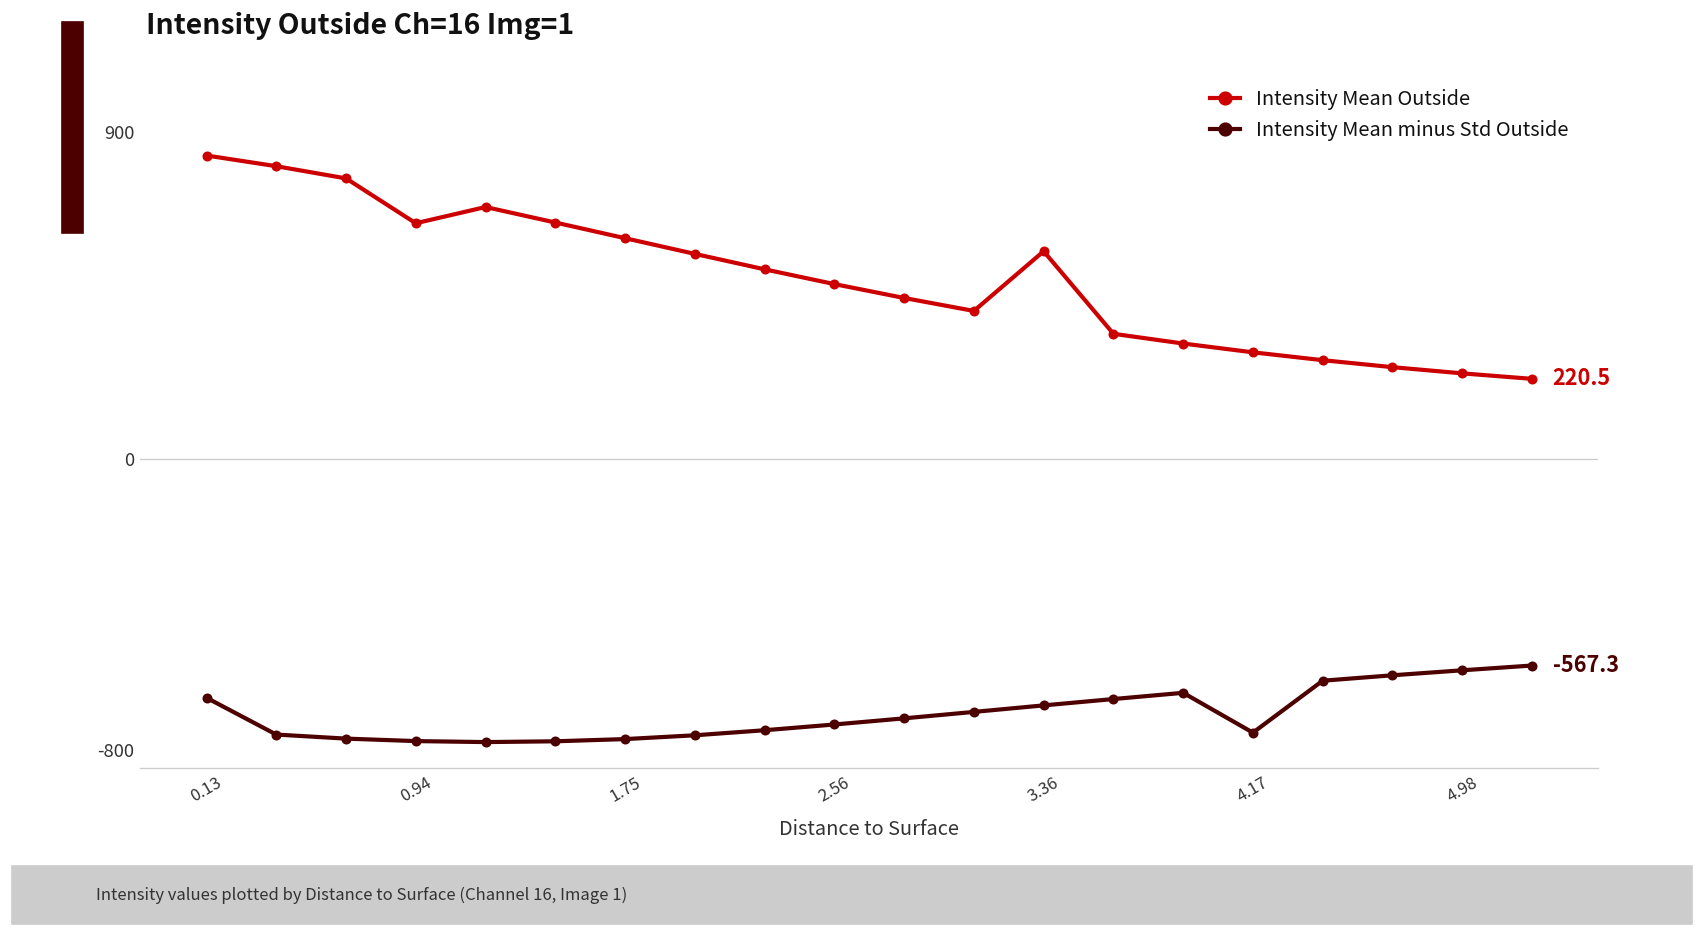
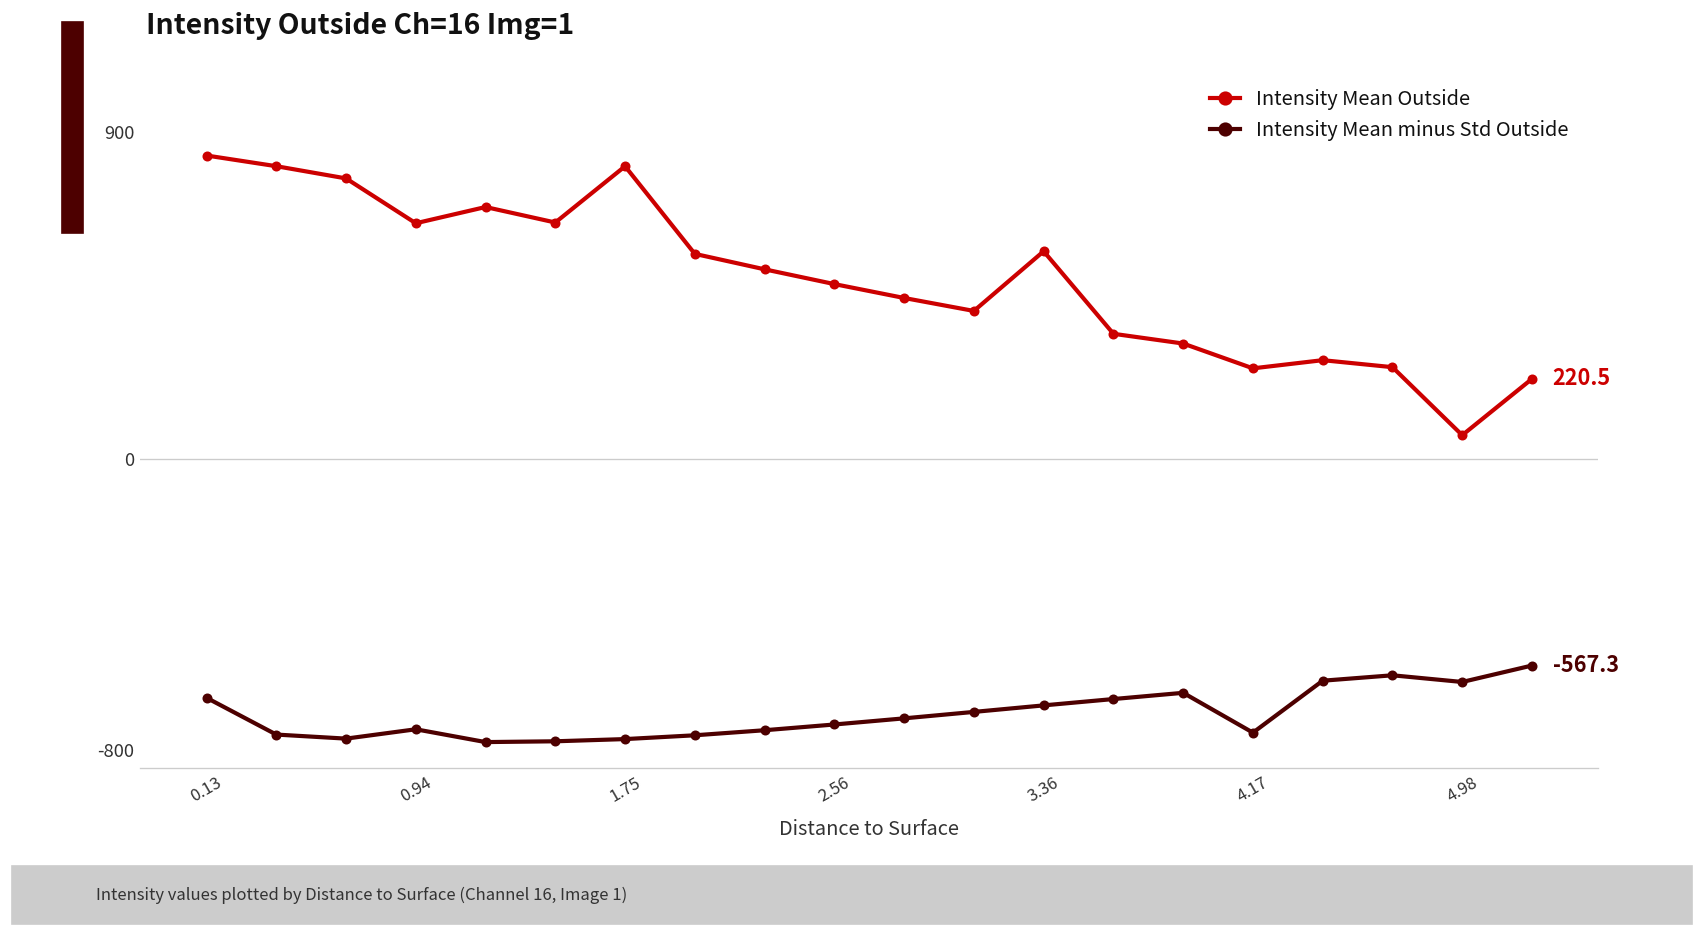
Intensity Mean minus Std Outside, 0.94: -770 -> -740
Intensity Mean Outside, 1.75: 610 -> 800
Intensity Mean Outside, 4.17: 290 -> 250
Intensity Mean Outside, 4.98: 240 -> 70
Intensity Mean minus Std Outside, 4.98: -580 -> -610
